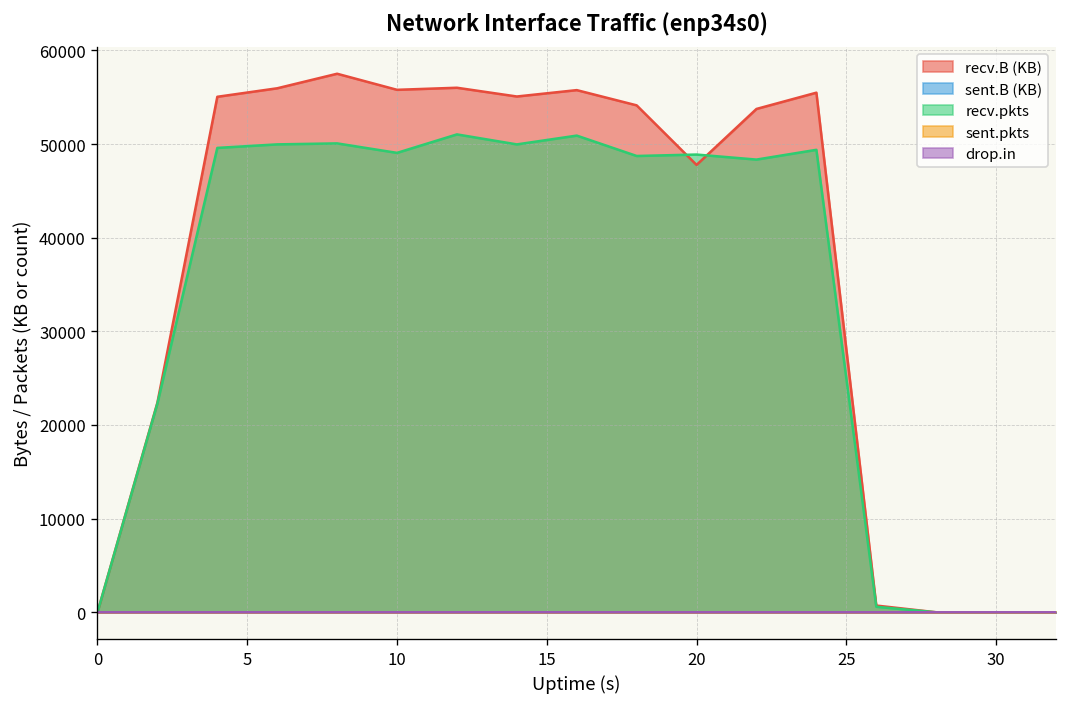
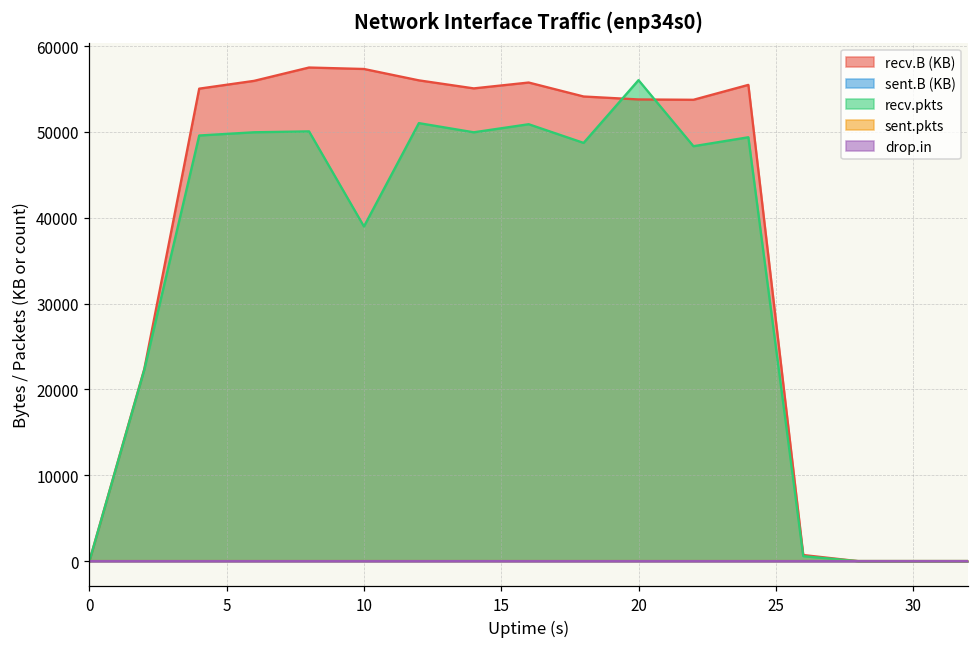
recv.B (KB), 10: 56000 -> 57000
recv.pkts, 10: 49000 -> 39000
recv.B (KB), 20: 48000 -> 54000
recv.pkts, 20: 49000 -> 56000
